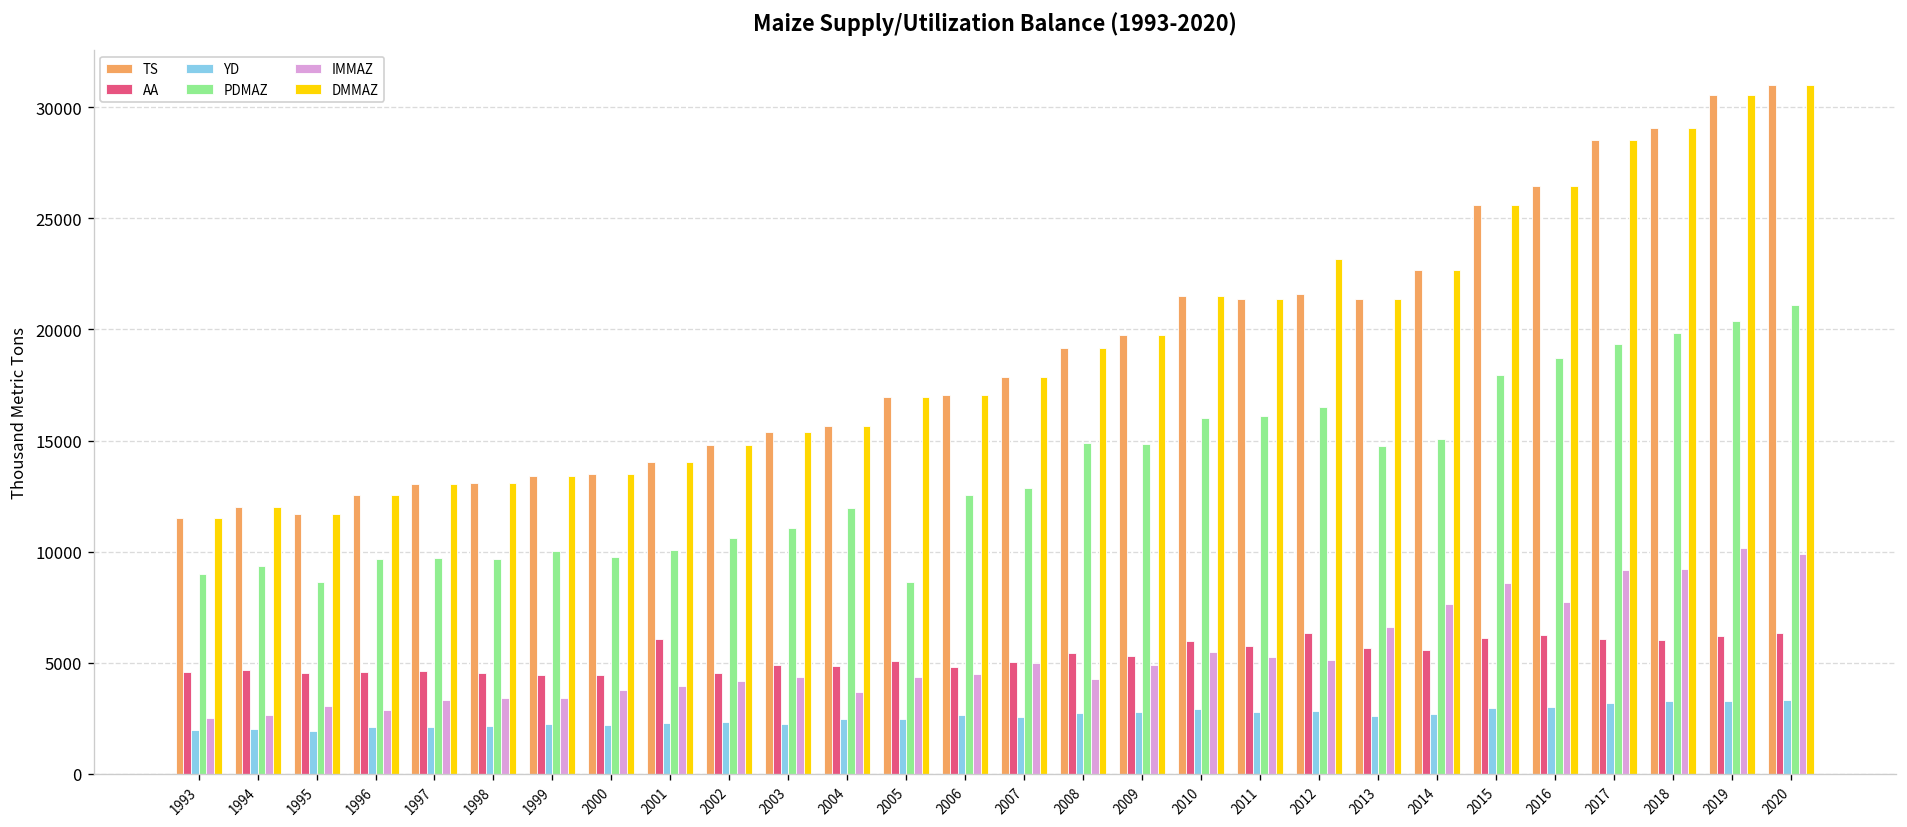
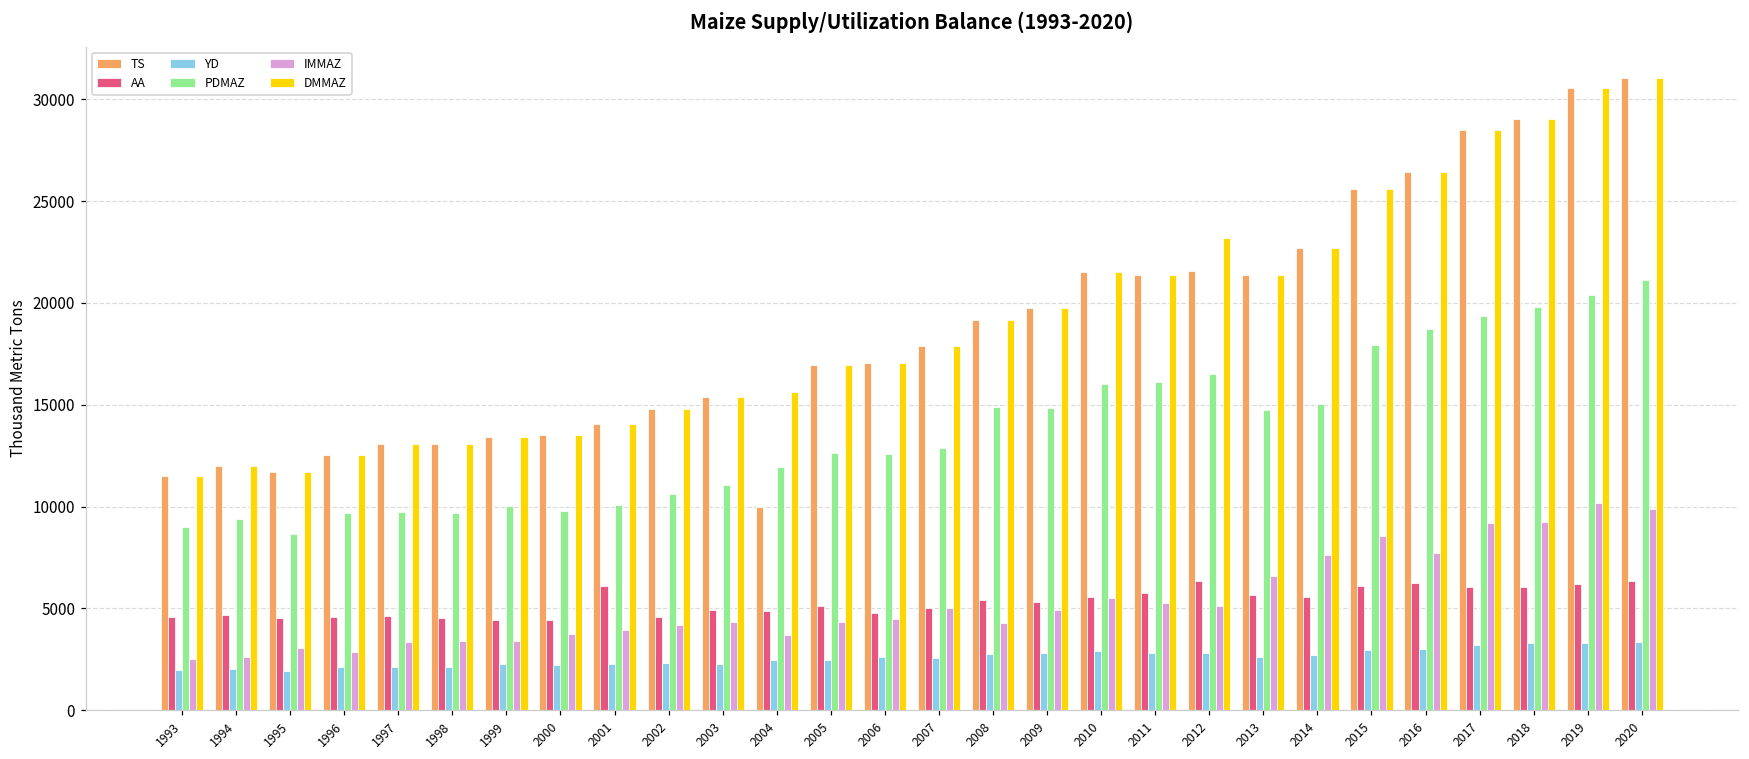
TS, 2004: 15600 -> 10000
PDMAZ, 2005: 8600 -> 12600
AA, 2010: 6000 -> 5500
